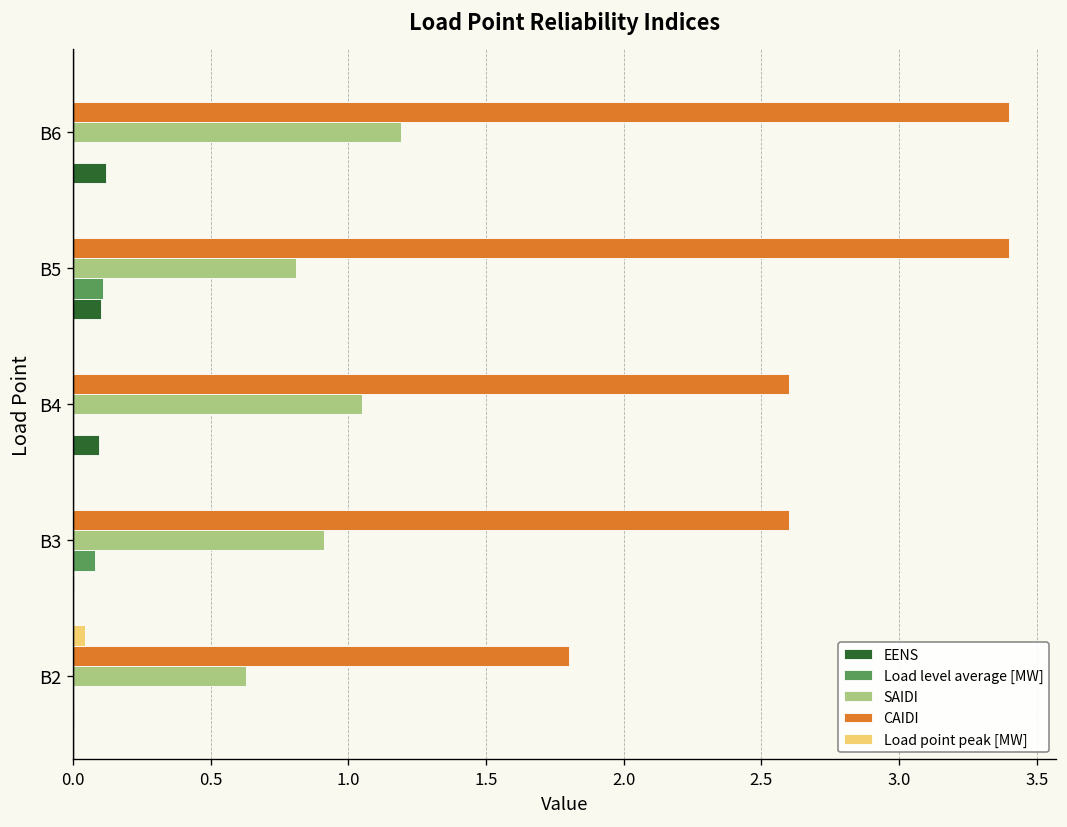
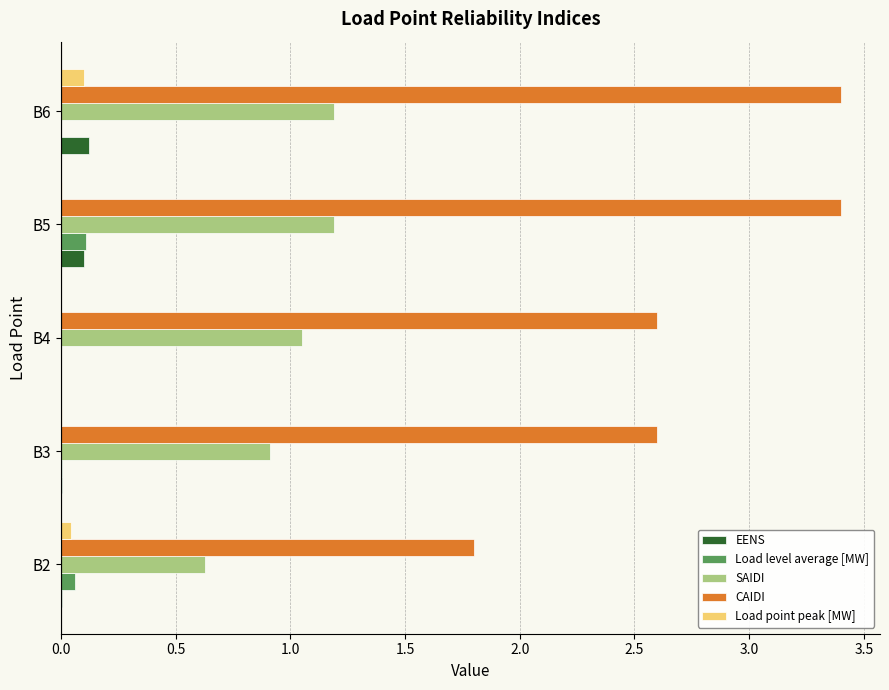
Load point peak [MW], B6: 0.00 -> 0.10
SAIDI, B5: 0.81 -> 1.19
EENS, B4: 0.09 -> 0.00
Load level average [MW], B3: 0.08 -> 0.00
Load level average [MW], B2: 0.01 -> 0.06
